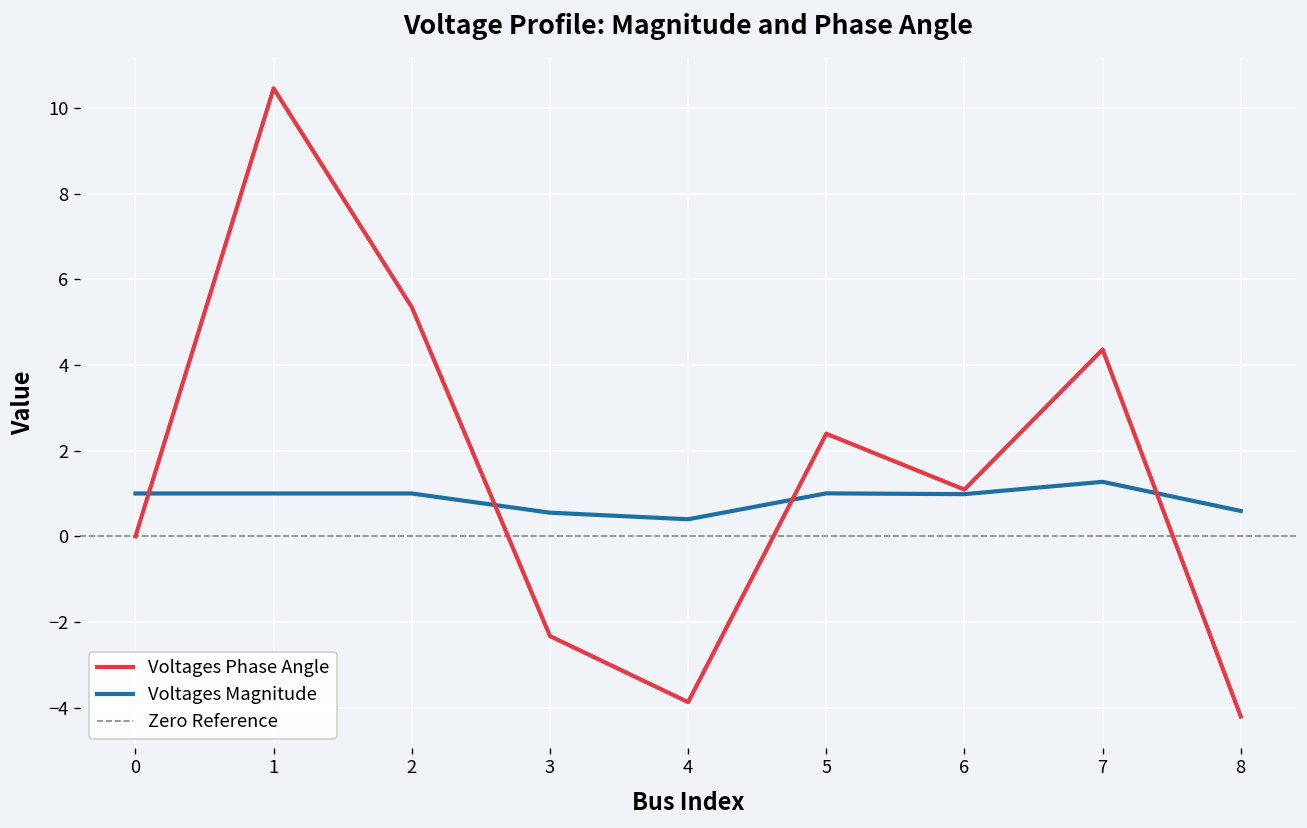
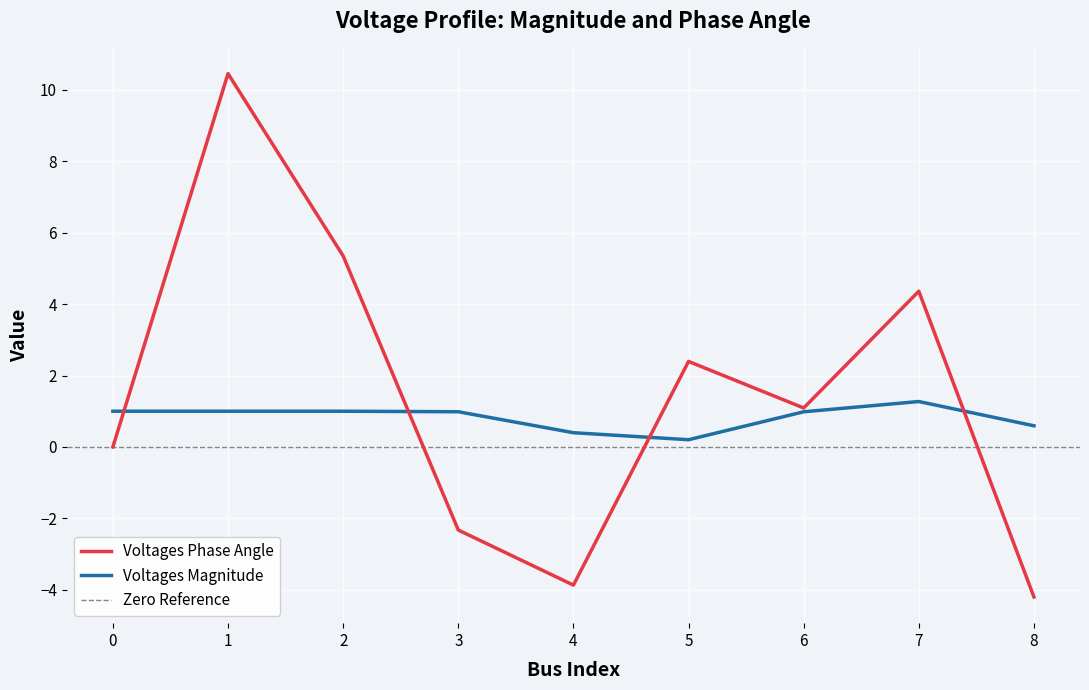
Voltages Magnitude, 3: 0.6 -> 1.0
Voltages Magnitude, 5: 1.0 -> 0.2
